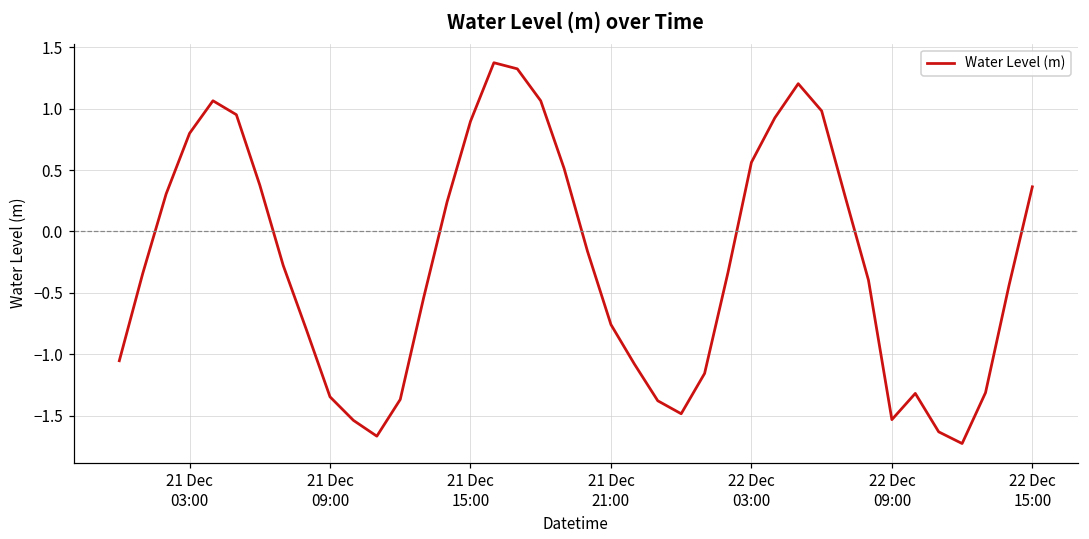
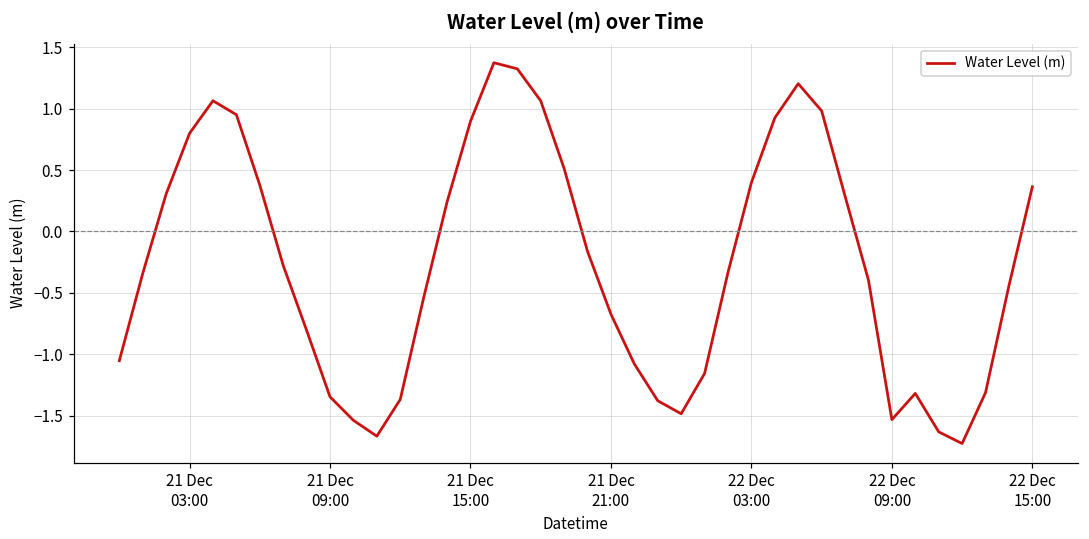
21 Dec 21:00: -0.76 -> -0.67
22 Dec 03:00: 0.56 -> 0.40
